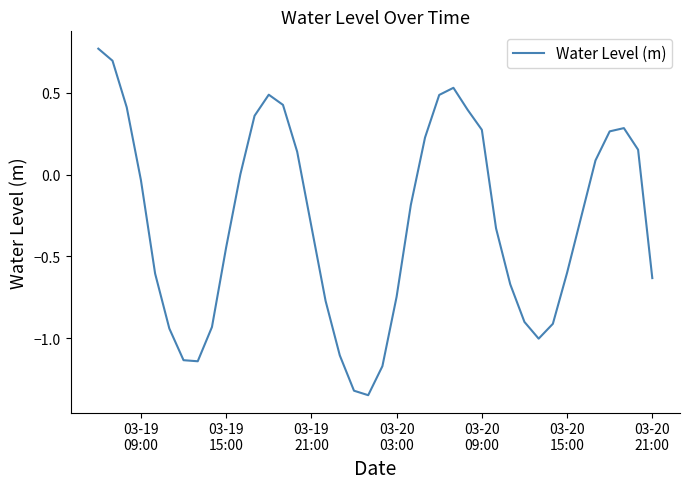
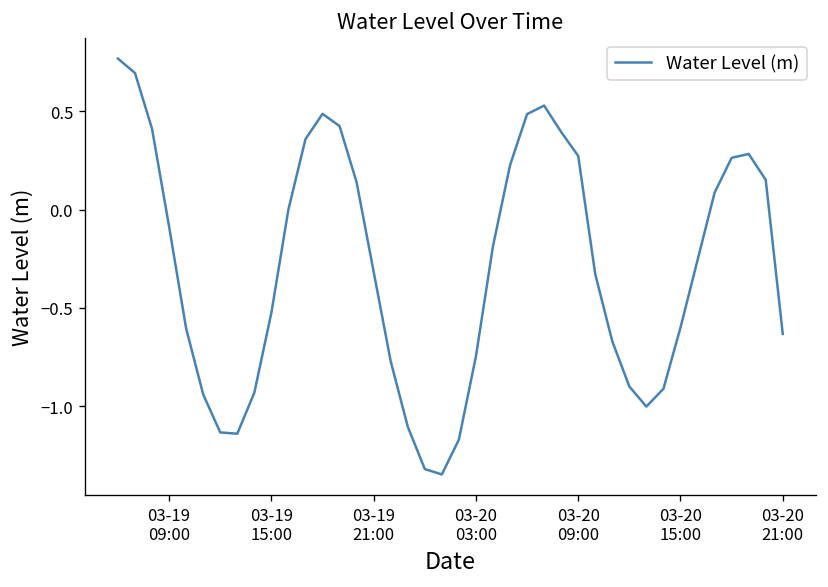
03-19 09:00: -0.03 -> -0.09
03-19 15:00: -0.45 -> -0.52
